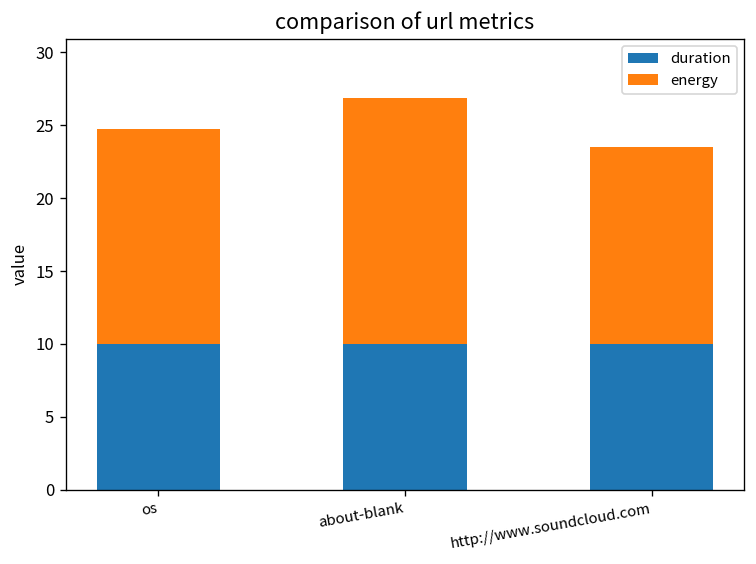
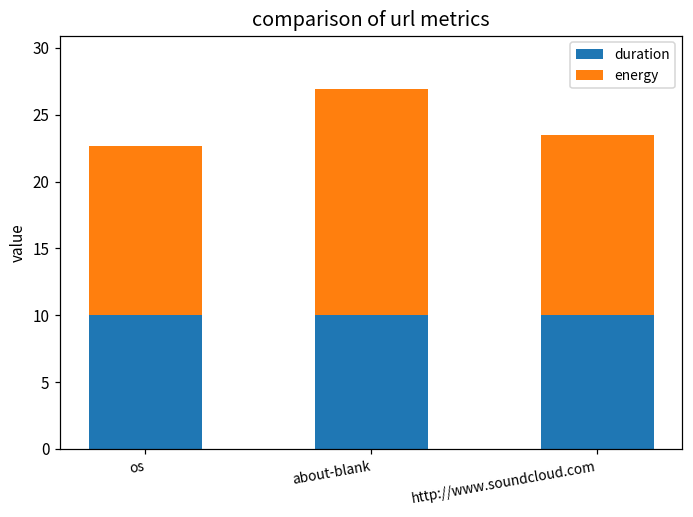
energy, os: 14.7 -> 12.6
